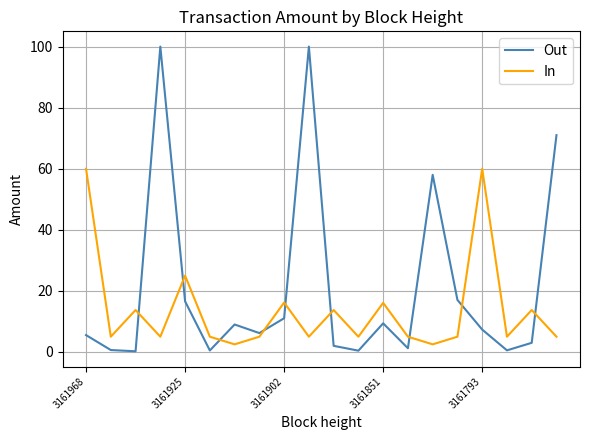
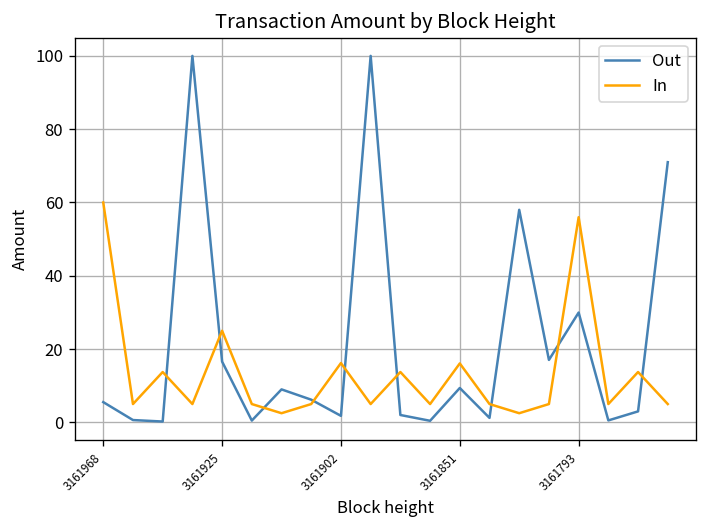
Out, 3161902: 11 -> 2
Out, 3161793: 7 -> 30
In, 3161793: 60 -> 56
